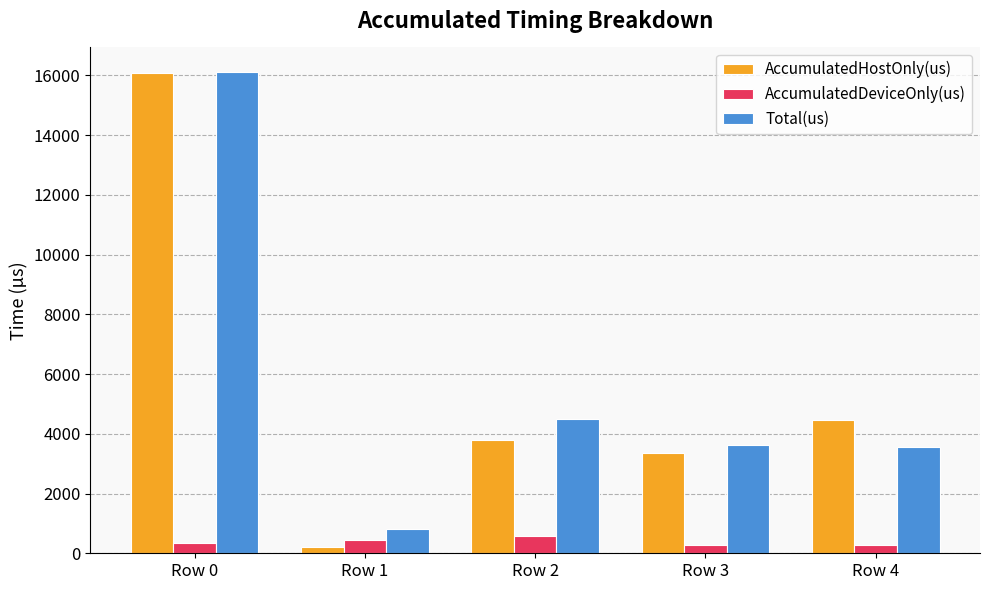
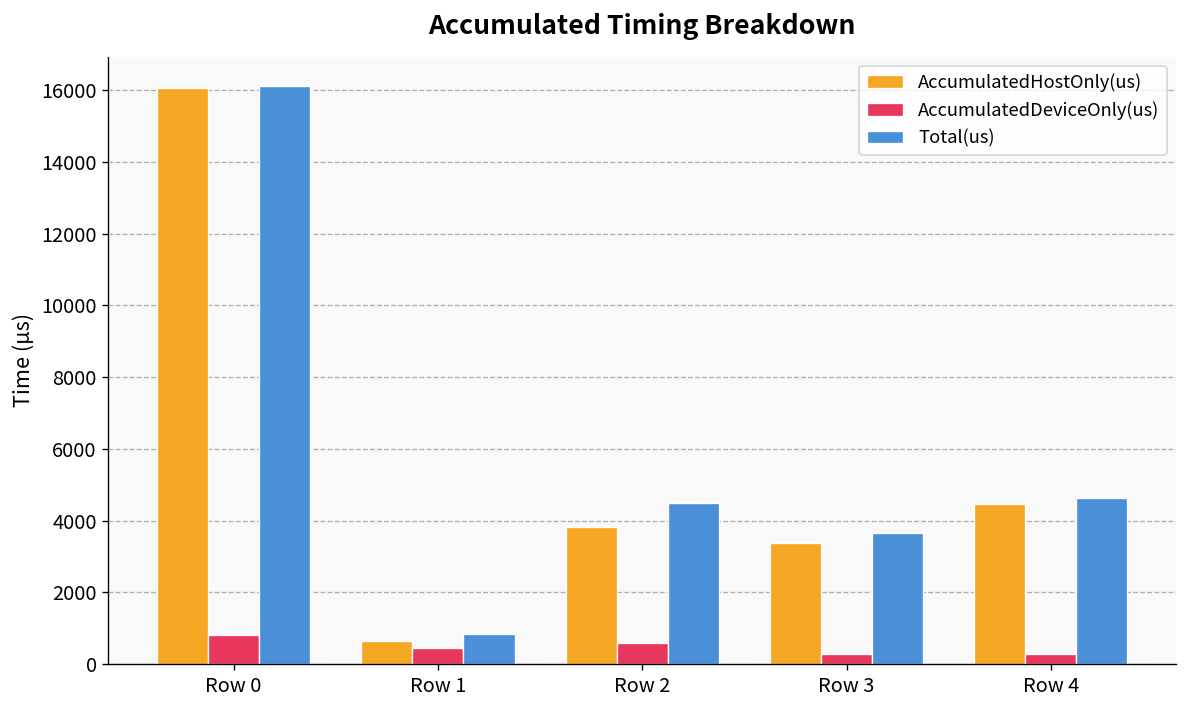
AccumulatedDeviceOnly(us), Row 0: 400 -> 800
AccumulatedHostOnly(us), Row 1: 200 -> 600
Total(us), Row 4: 3600 -> 4600
